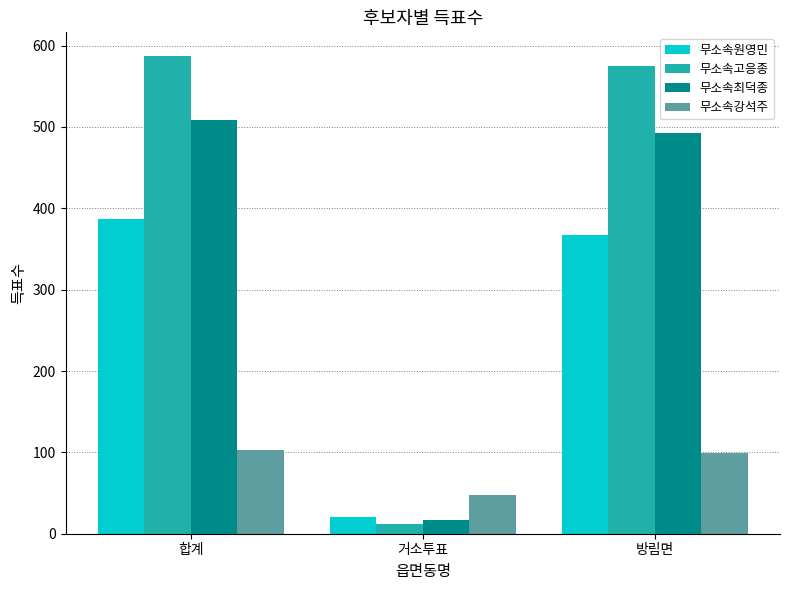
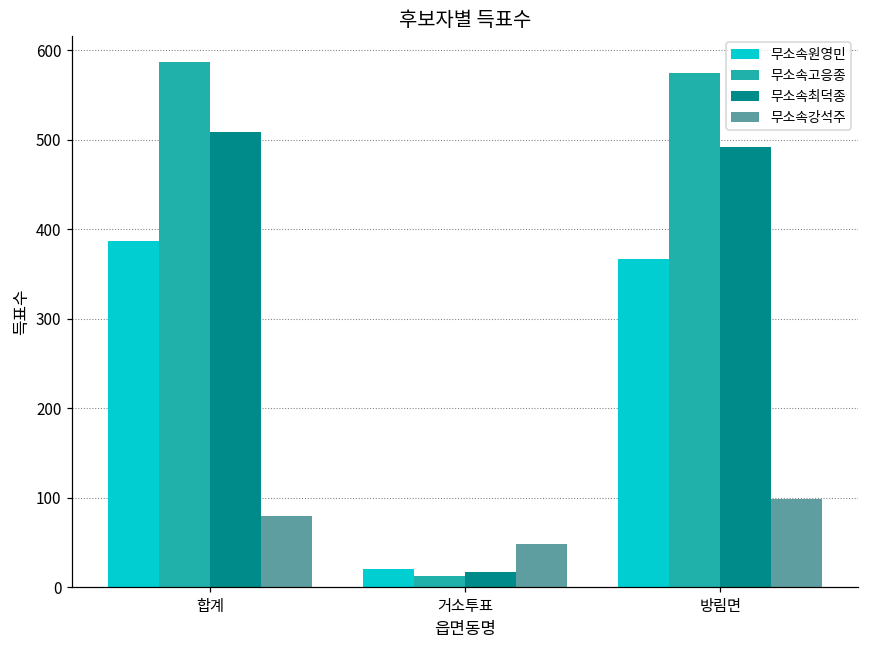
무소속강석주, 합계: 100 -> 80
